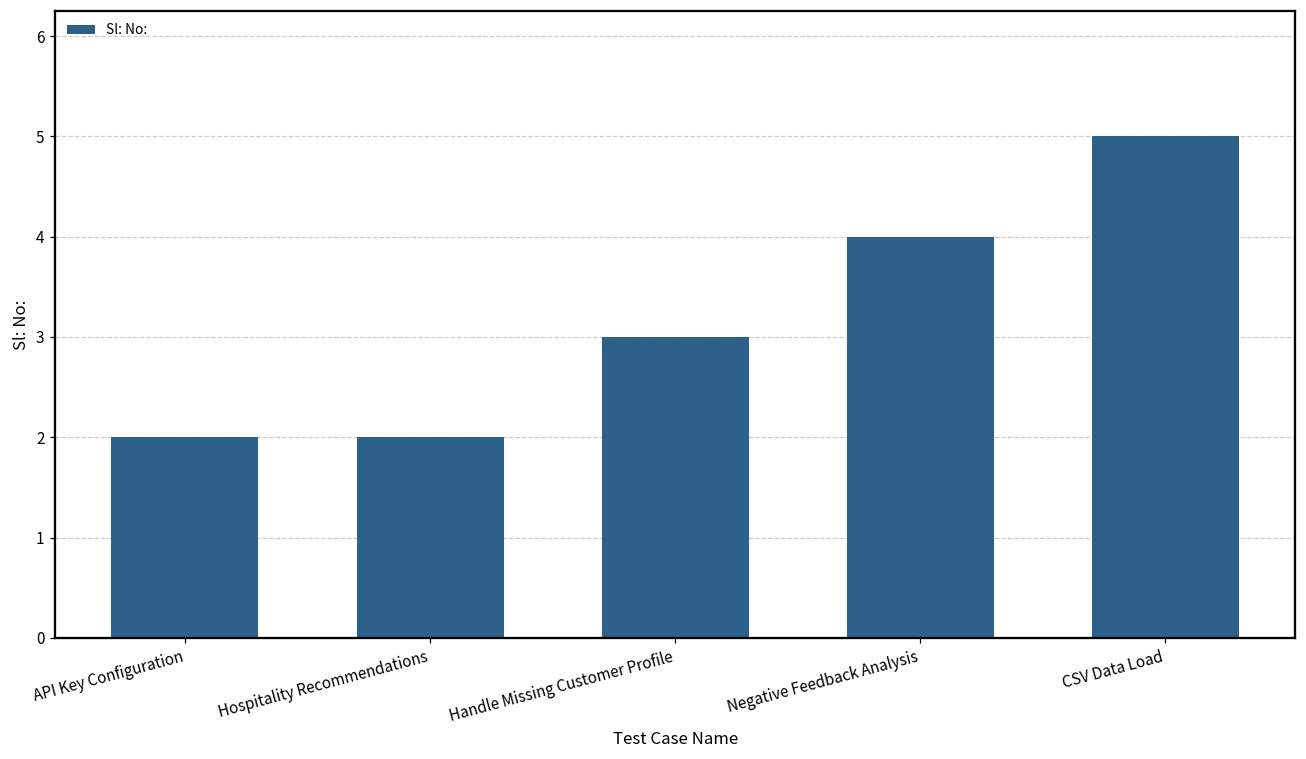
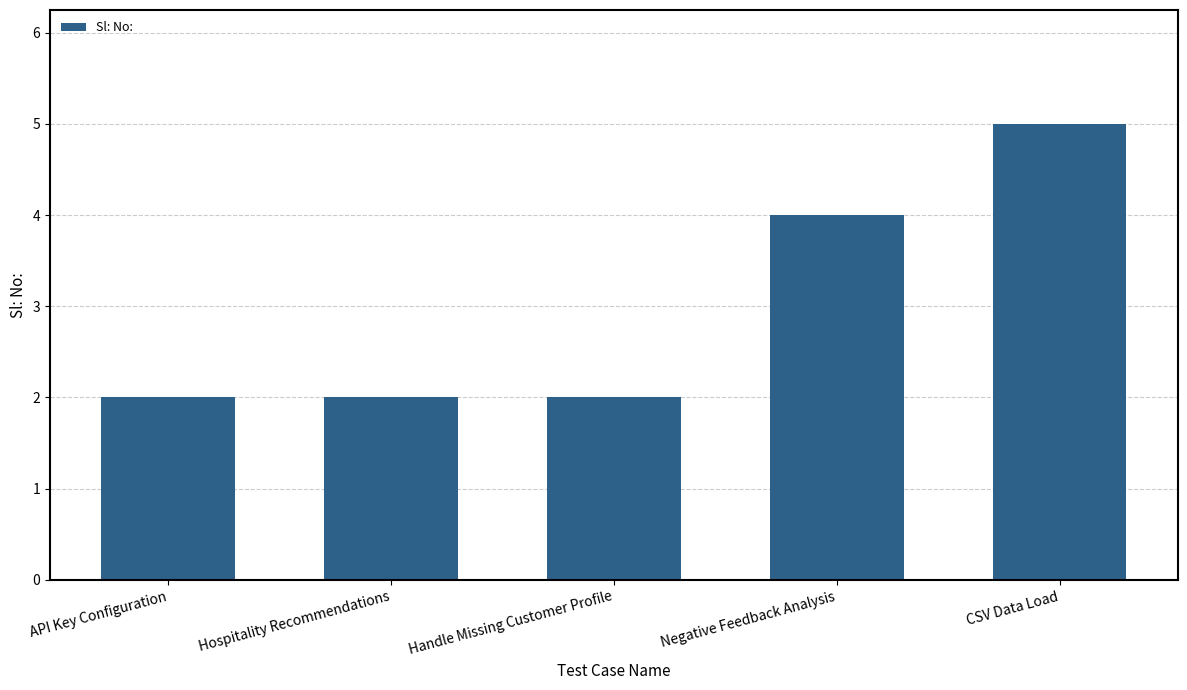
Handle Missing Customer Profile: 3 -> 2
